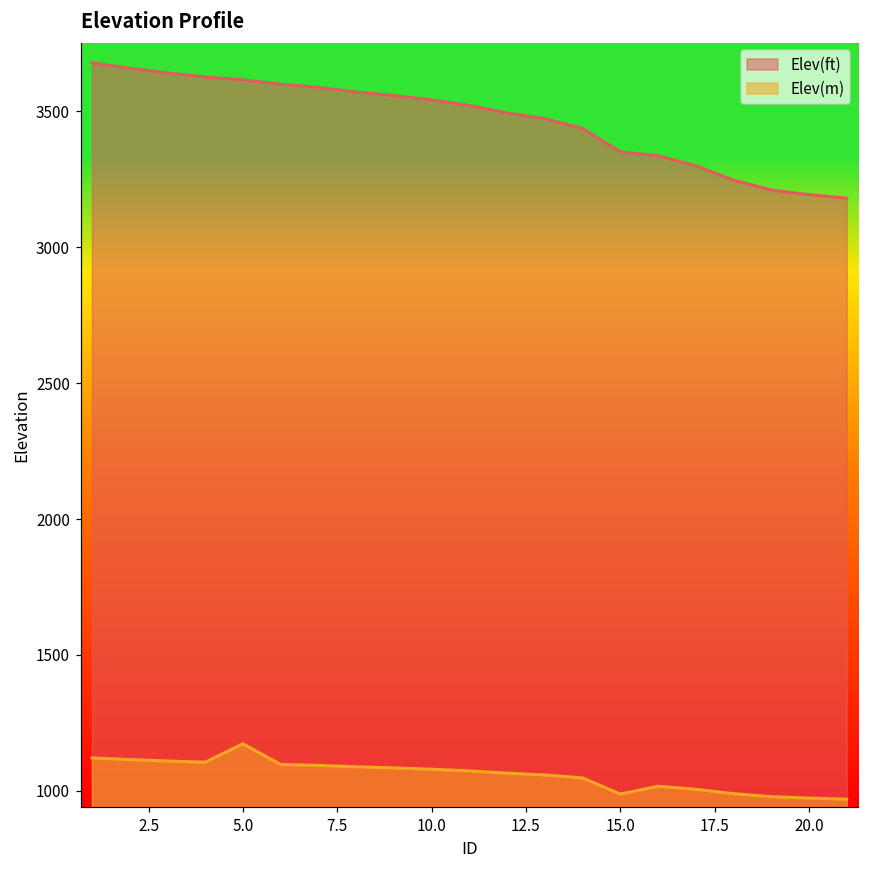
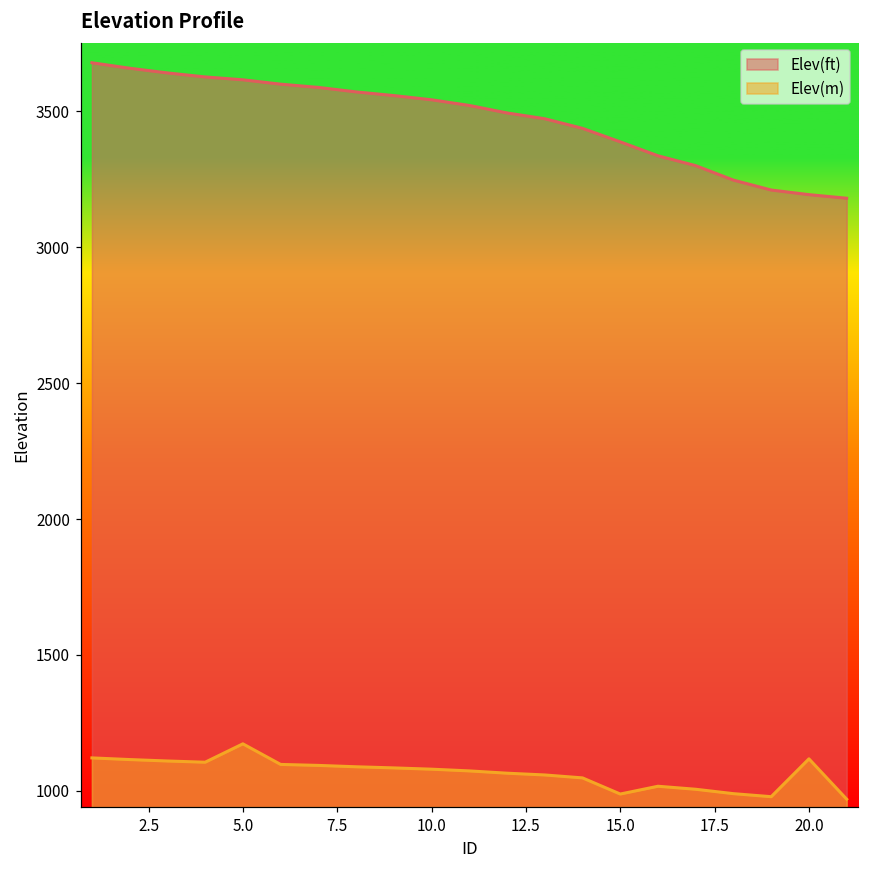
Elev(ft), 15.0: 3350 -> 3390
Elev(m), 20.0: 970 -> 1120
